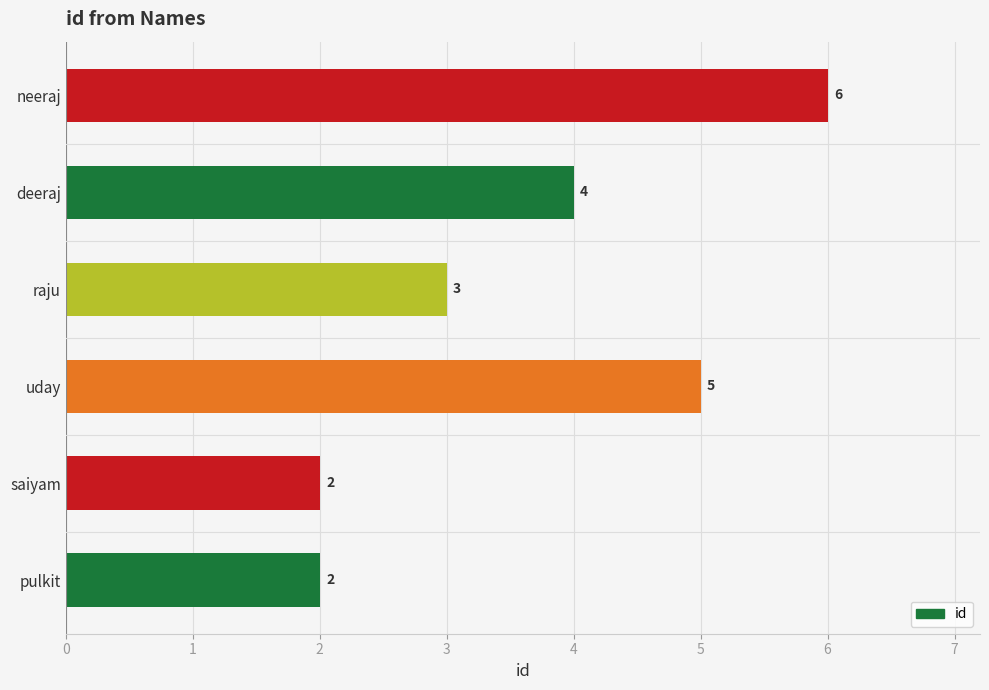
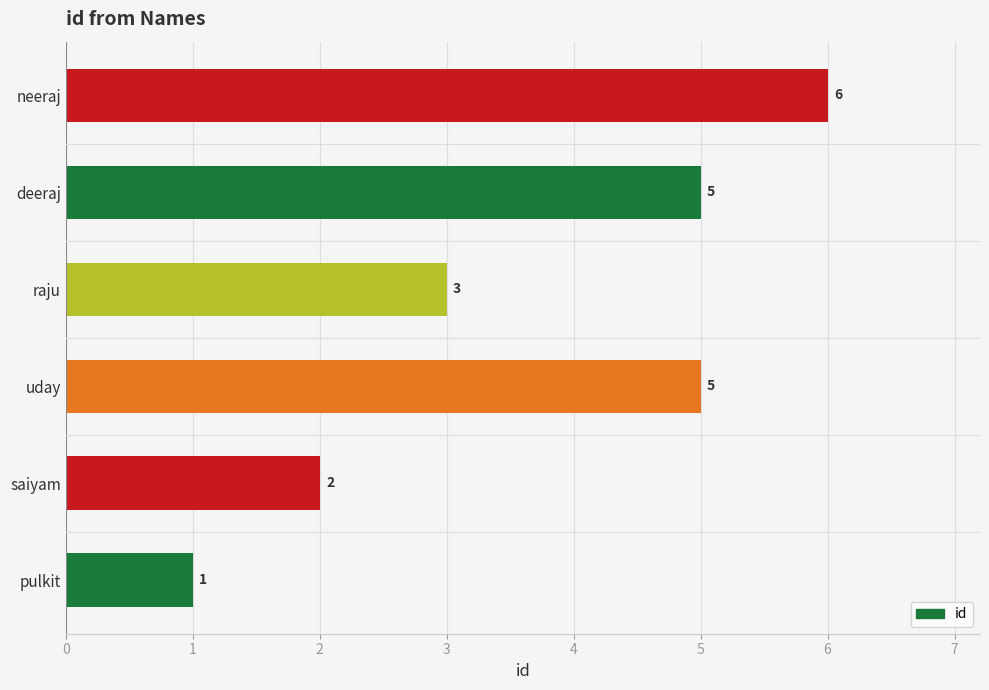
deeraj: 4 -> 5
pulkit: 2 -> 1
